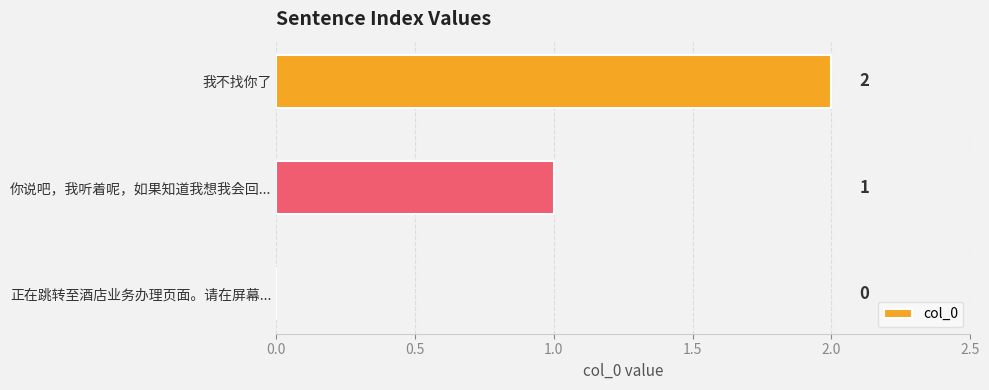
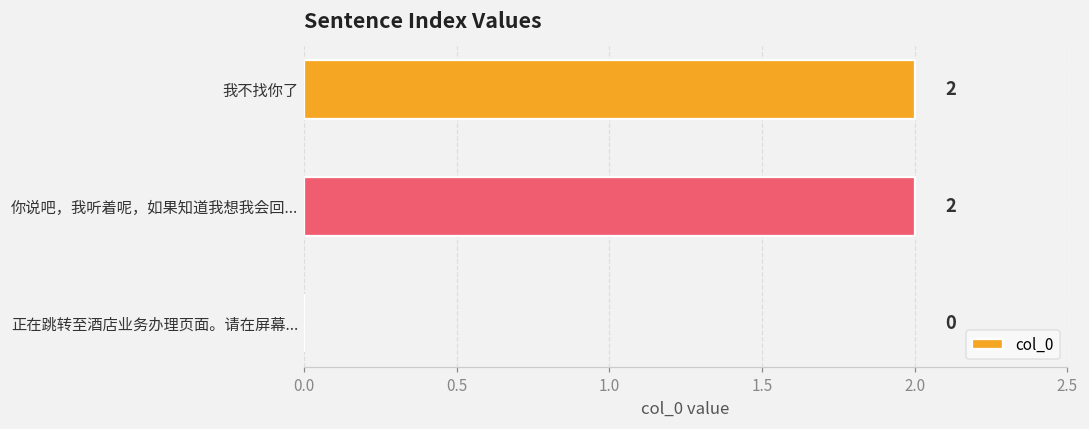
你说吧，我听着呢，如果知道我想我会回...: 1 -> 2
